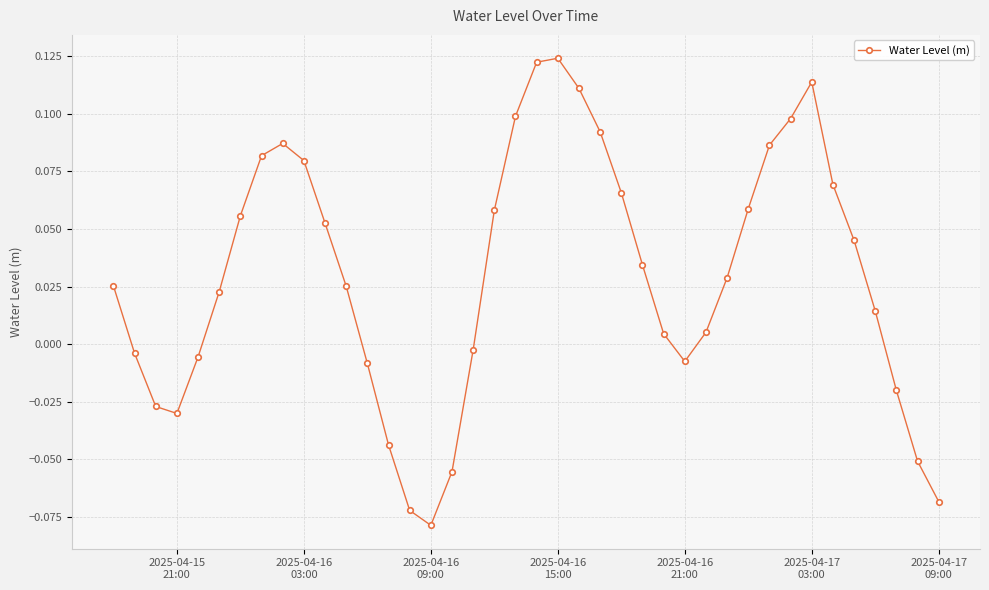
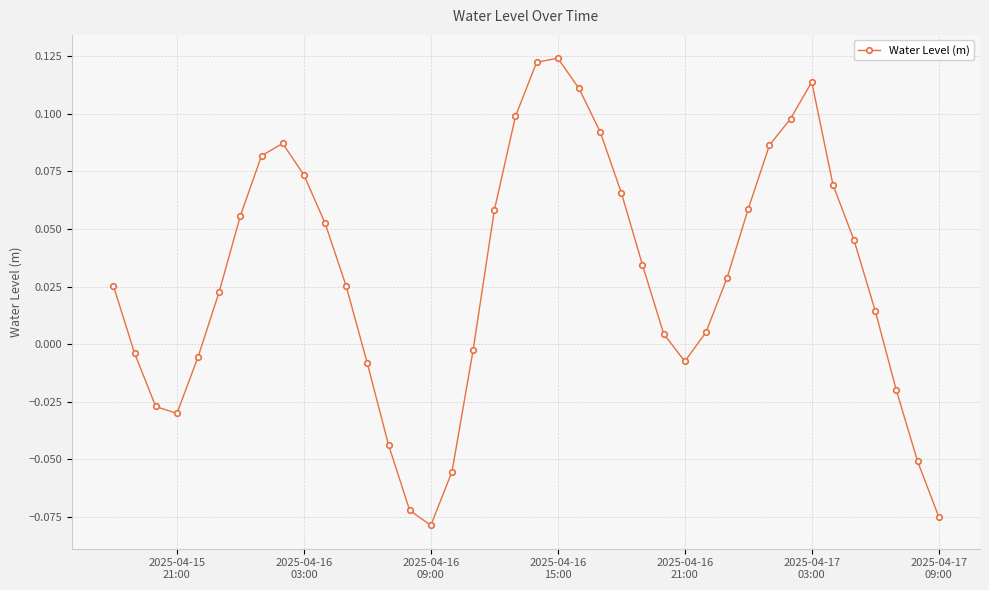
2025-04-16 03:00: 0.080 -> 0.073
2025-04-17 09:00: -0.068 -> -0.075
